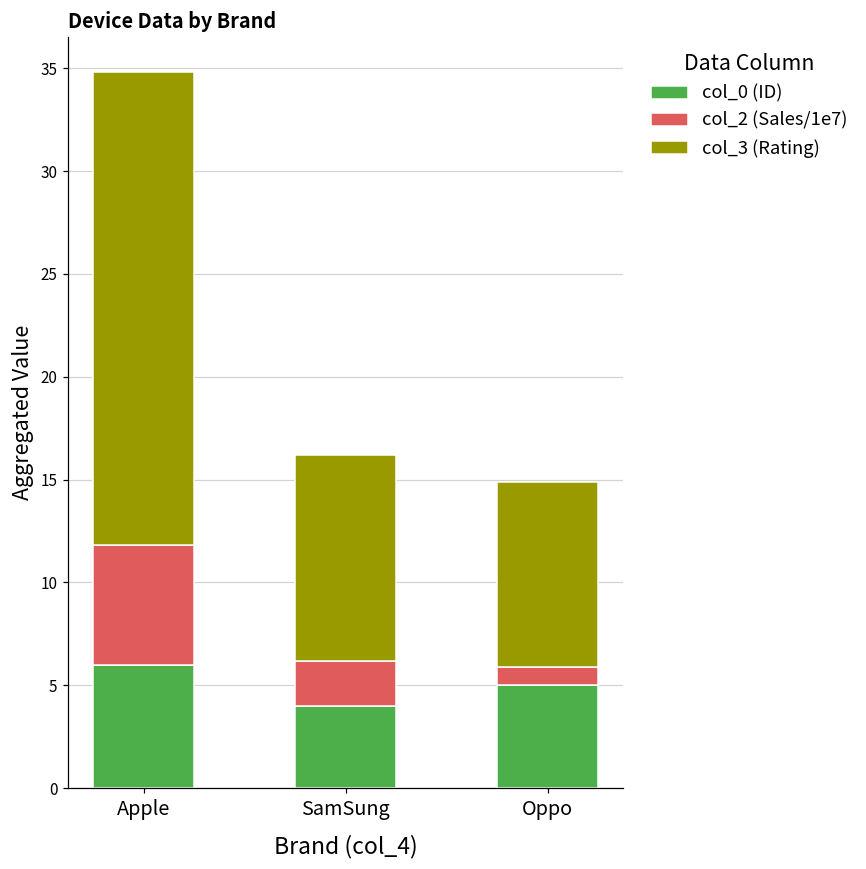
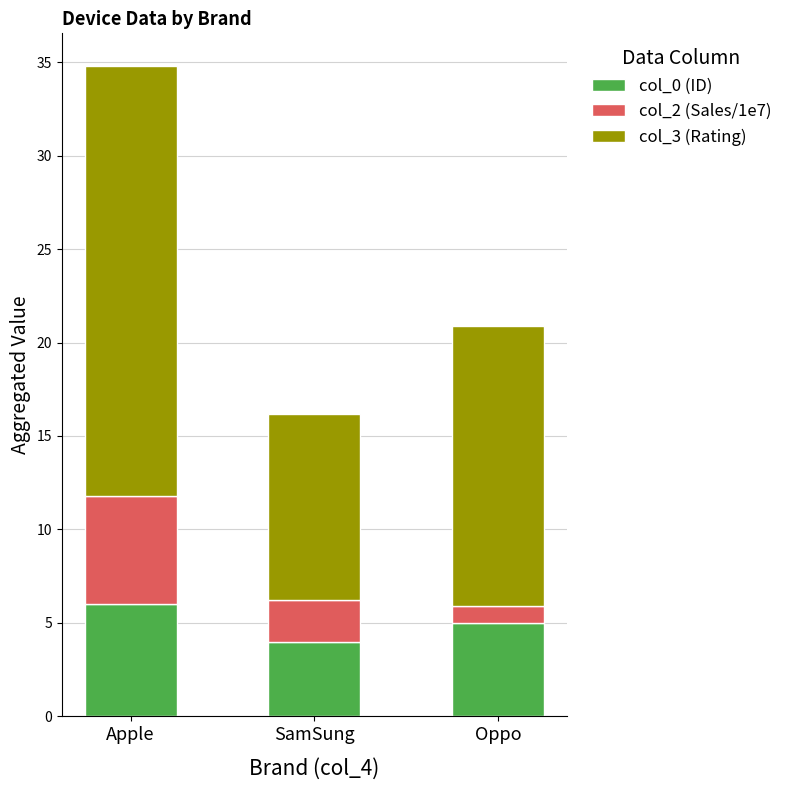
col_3 (Rating), Oppo: 9 -> 15
